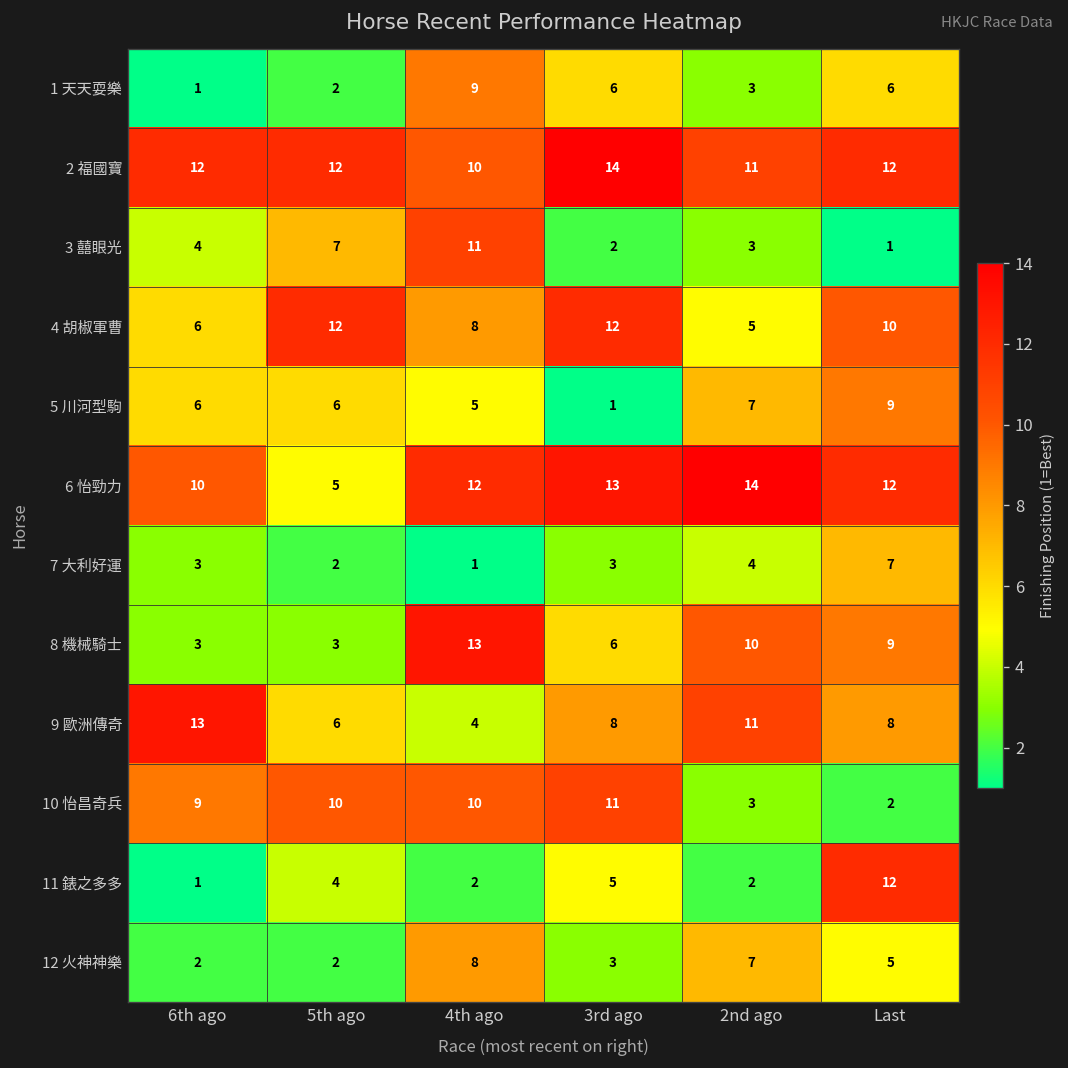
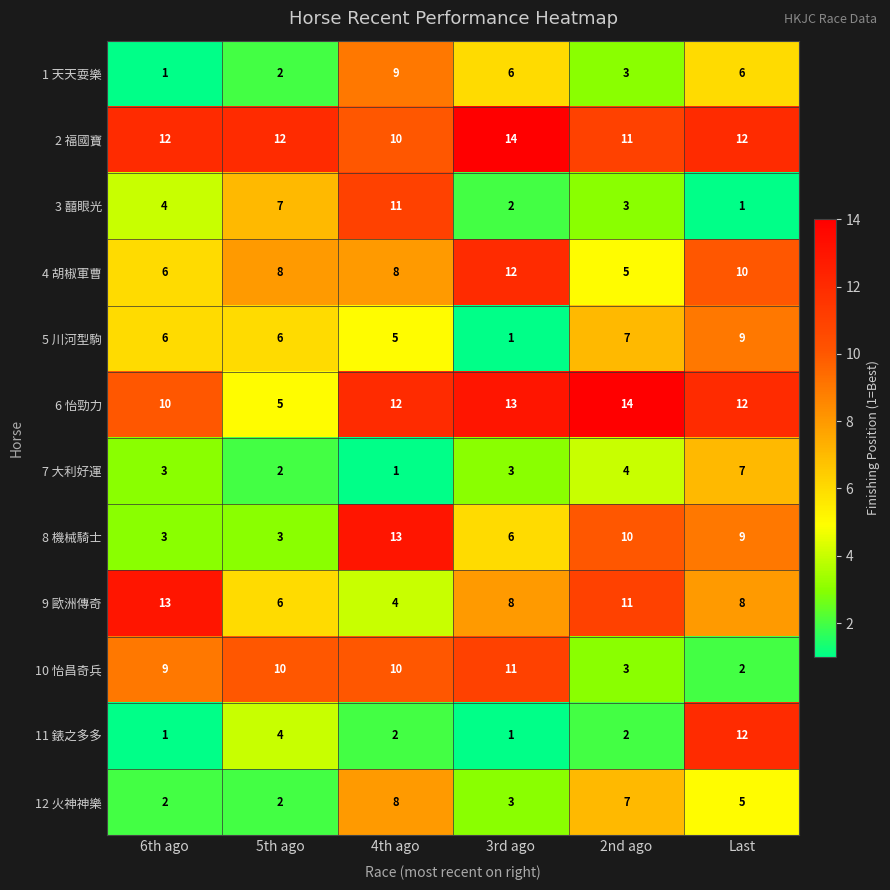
4 胡椒軍曹, 5th ago: 12 -> 8
11 錶之多多, 3rd ago: 5 -> 1
